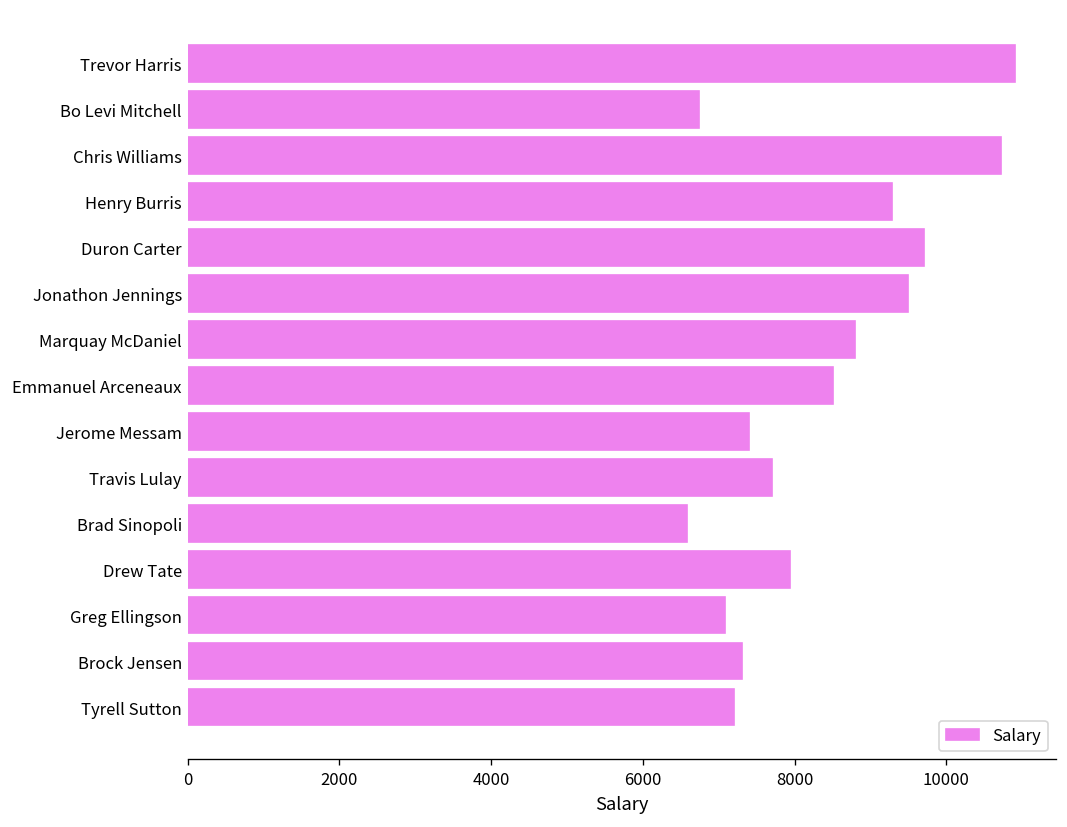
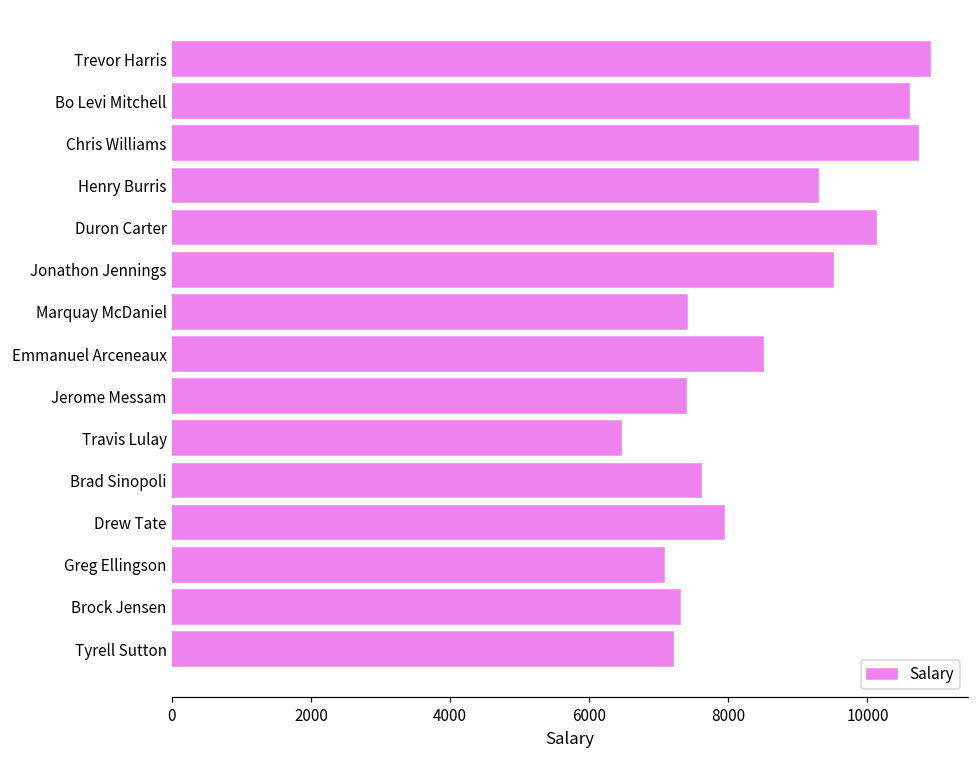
Bo Levi Mitchell: 6700 -> 10600
Duron Carter: 9700 -> 10100
Marquay McDaniel: 8800 -> 7400
Travis Lulay: 7700 -> 6500
Brad Sinopoli: 6600 -> 7600
